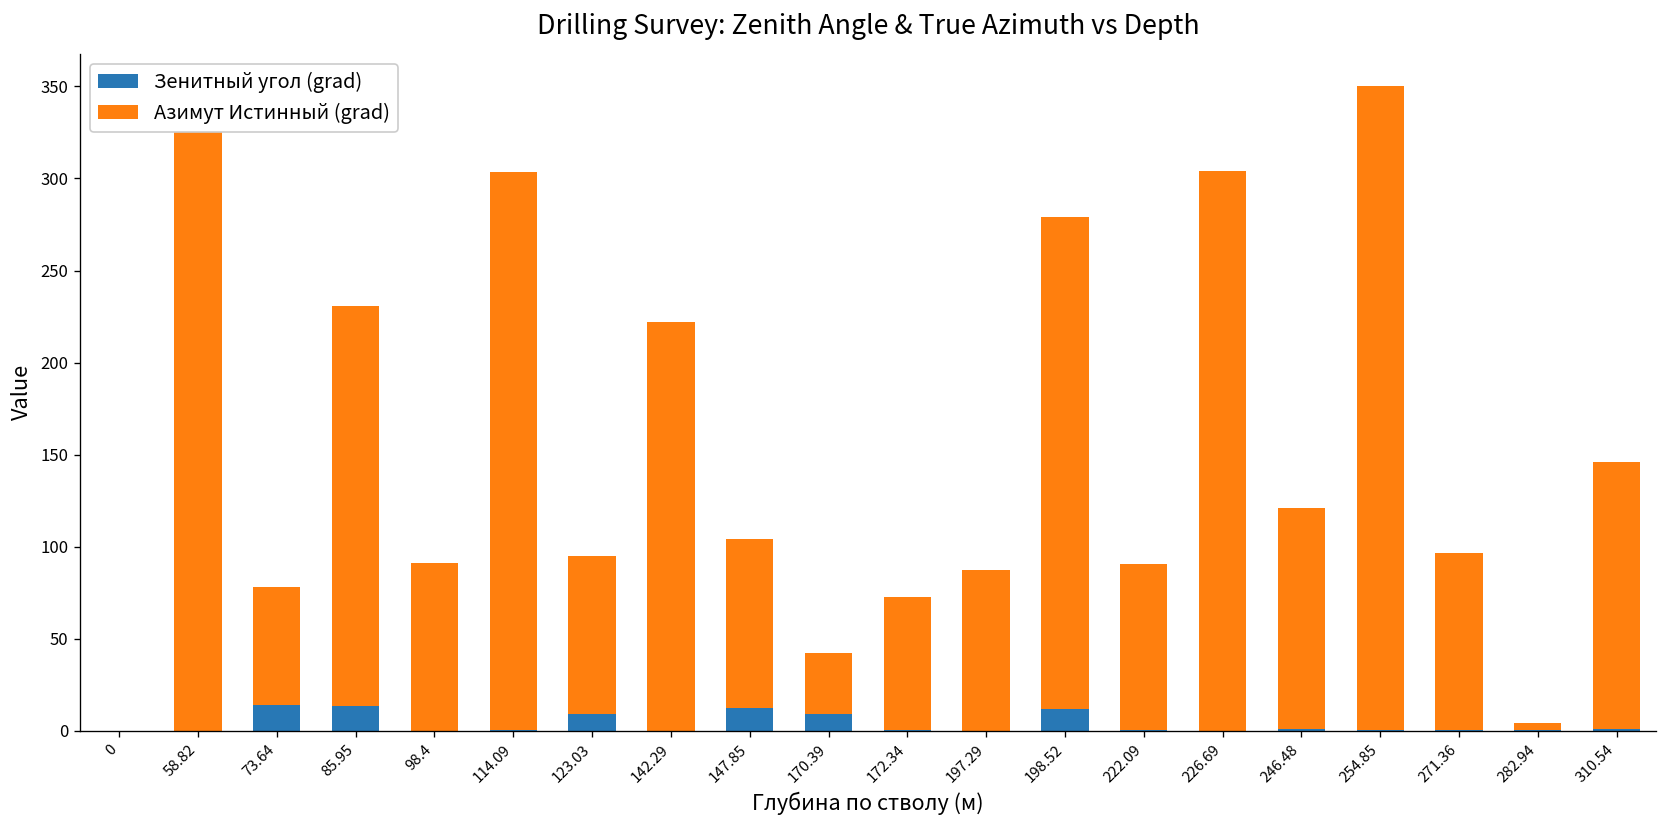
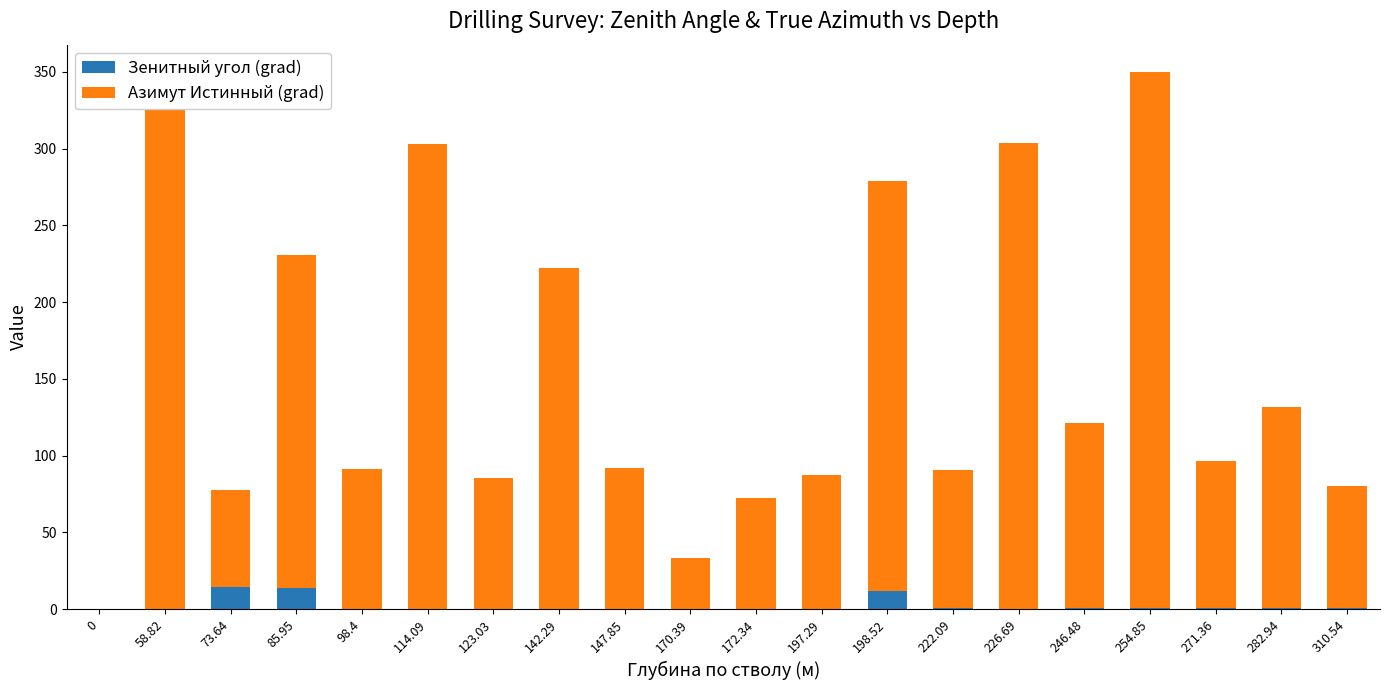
Зенитный угол (grad), 123.03: 9 -> 0
Зенитный угол (grad), 147.85: 12 -> 0
Зенитный угол (grad), 170.39: 9 -> 0
Азимут Истинный (grad), 282.94: 4 -> 131
Азимут Истинный (grad), 310.54: 145 -> 79
